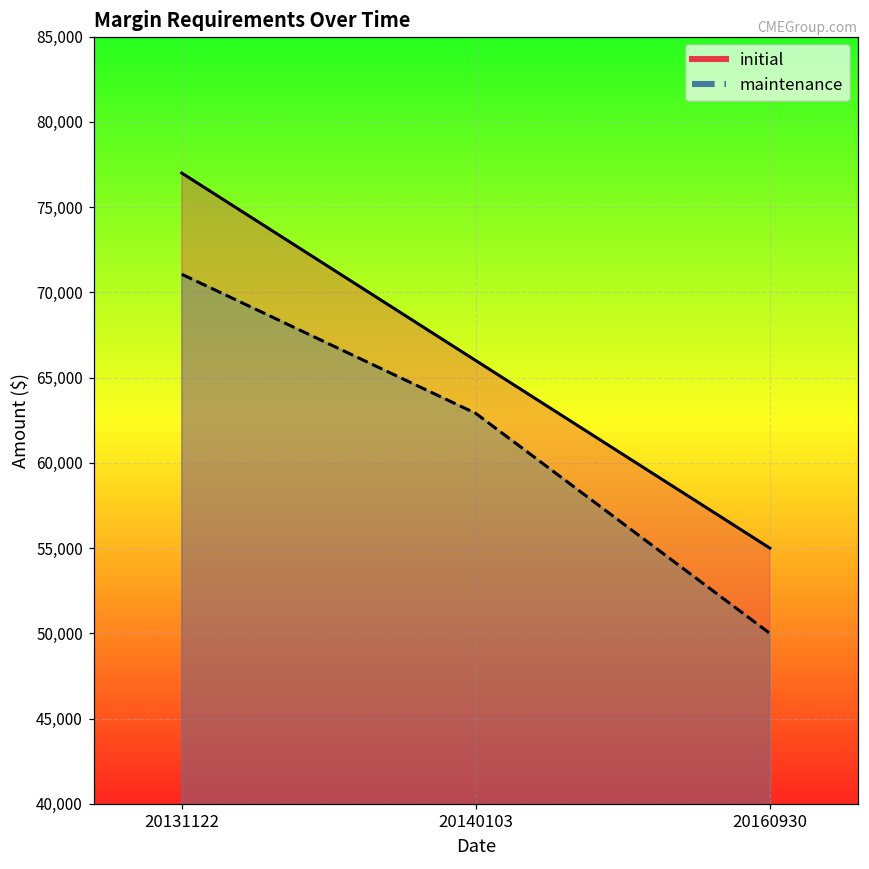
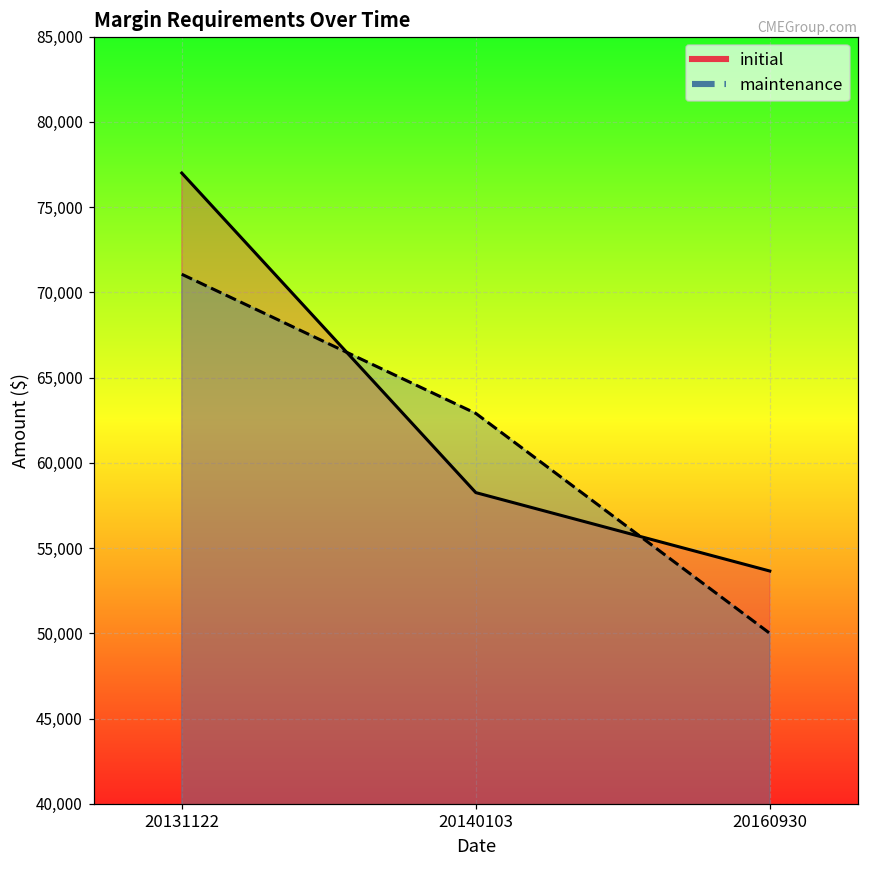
initial, 20140103: 66,000 -> 58,300
initial, 20160930: 55,000 -> 53,700
